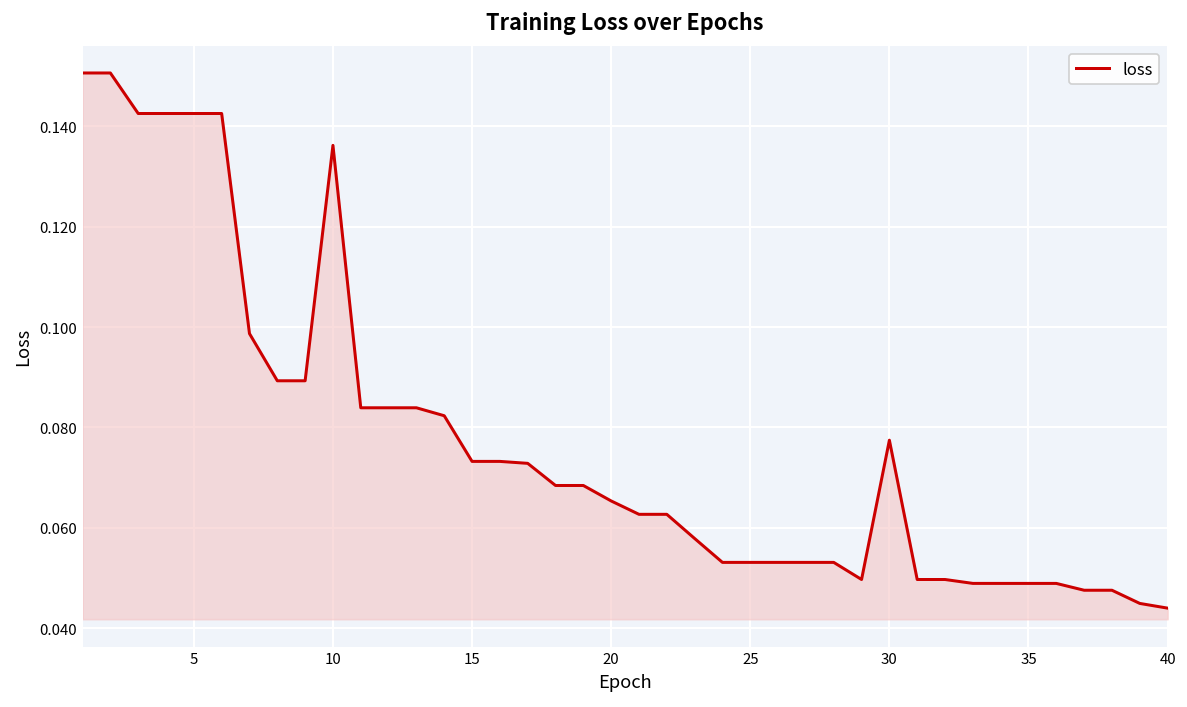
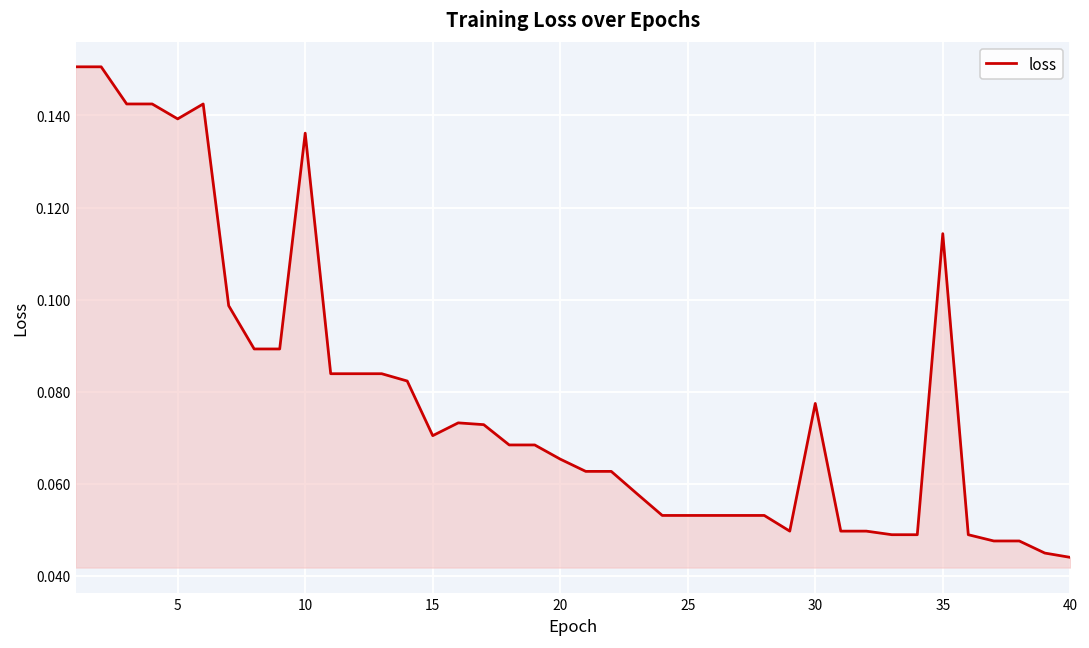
5: 0.143 -> 0.139
15: 0.073 -> 0.070
35: 0.049 -> 0.114
